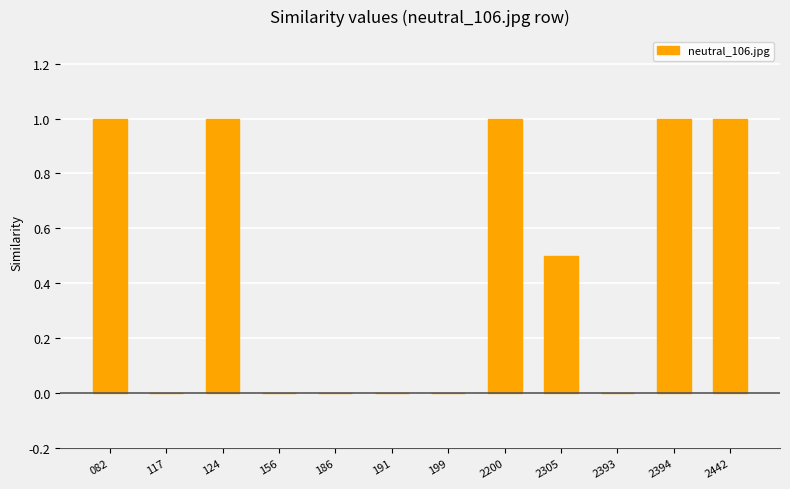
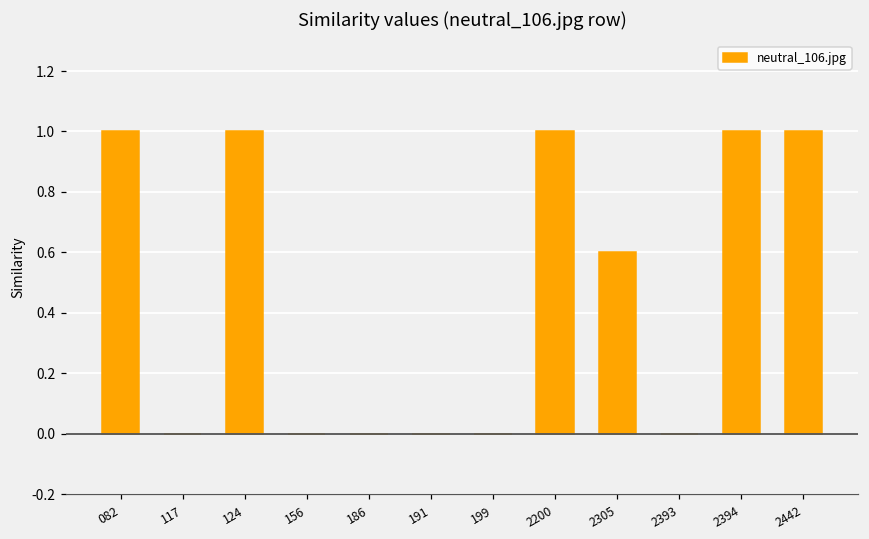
2305: 0.5 -> 0.6
